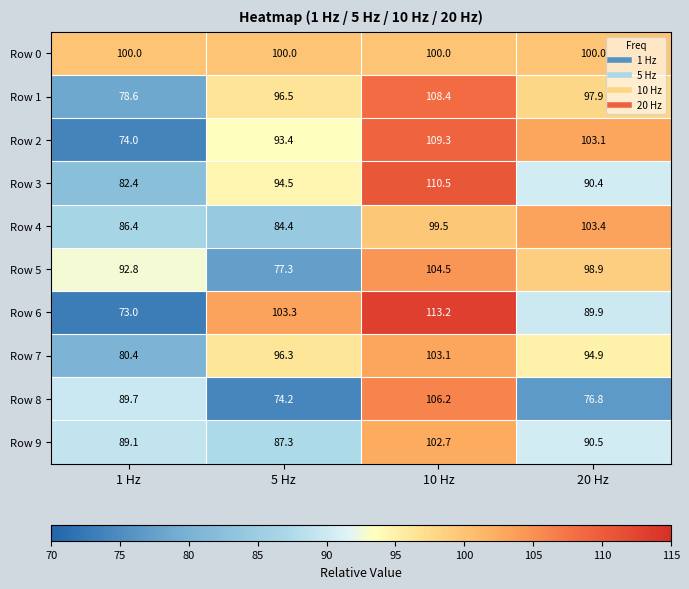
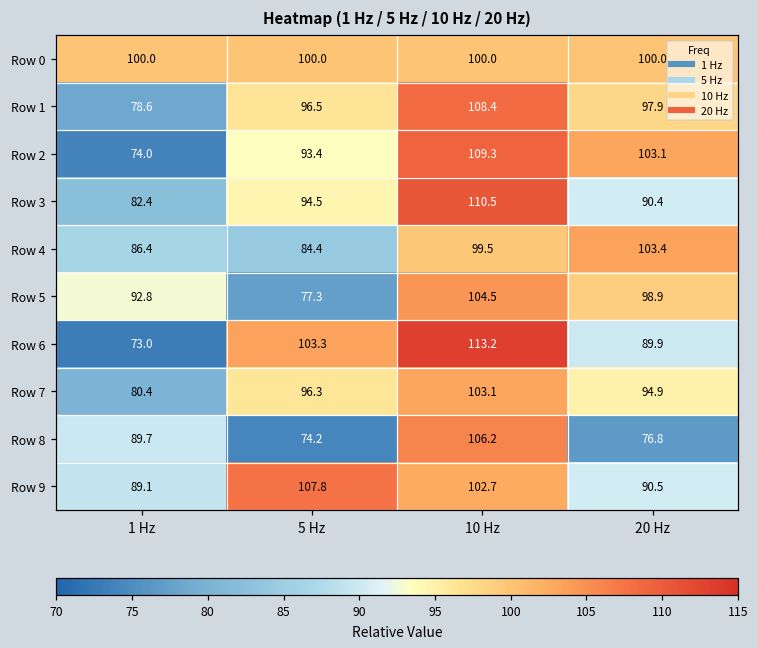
Row 9, 5 Hz: 87.3 -> 107.8
